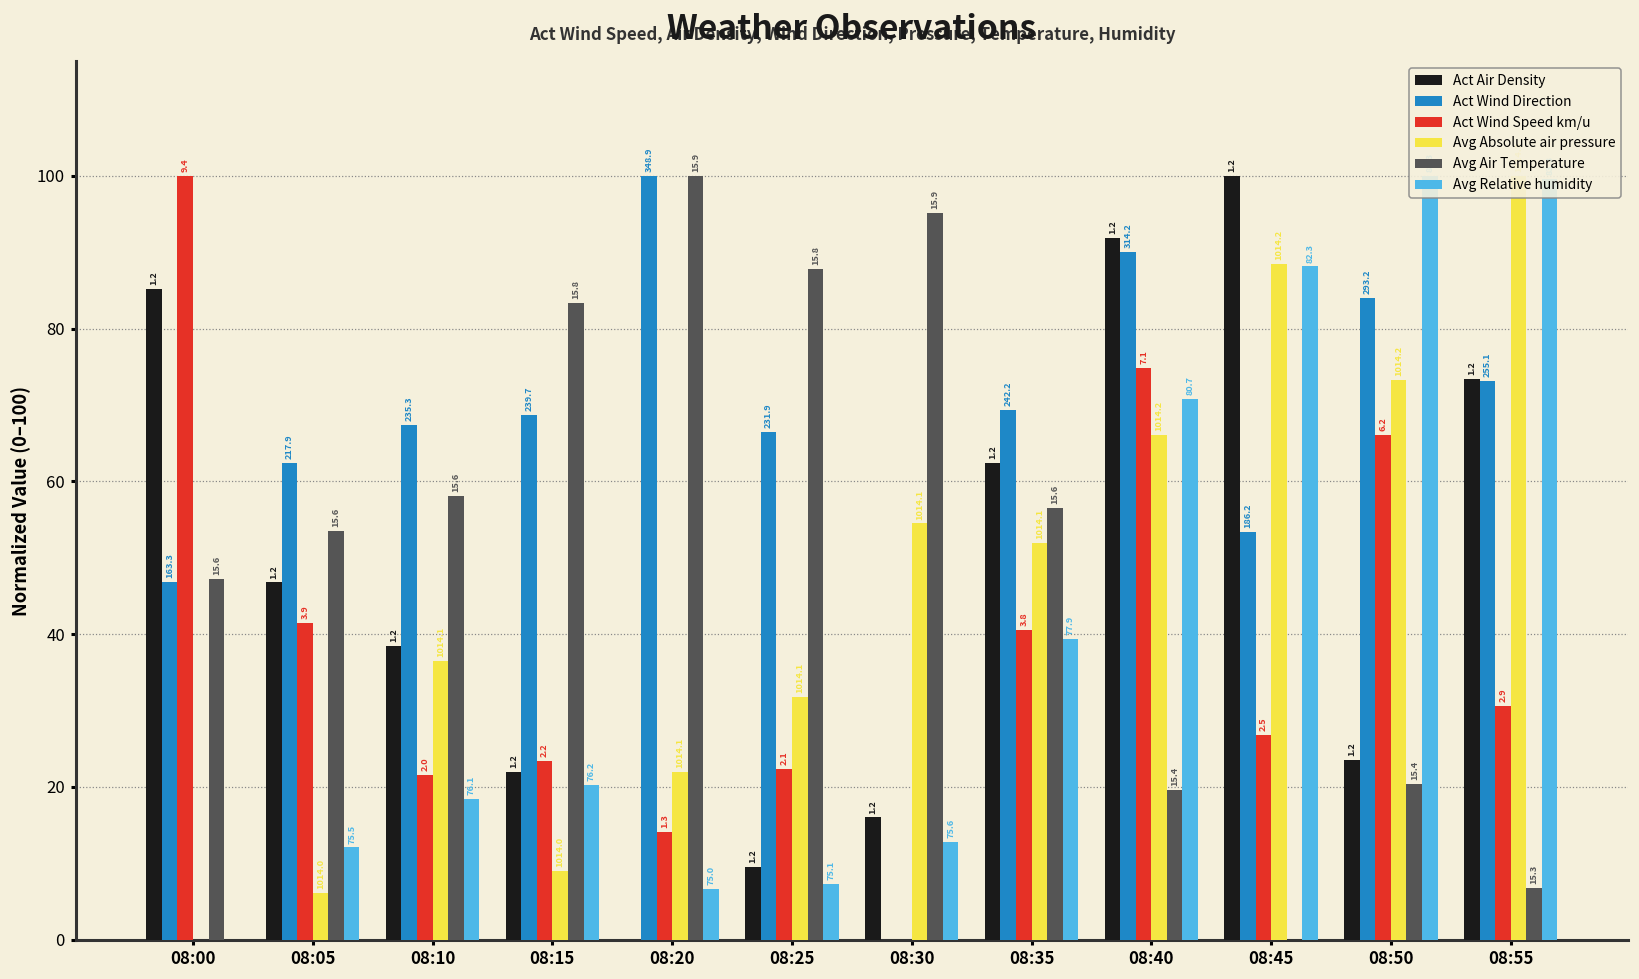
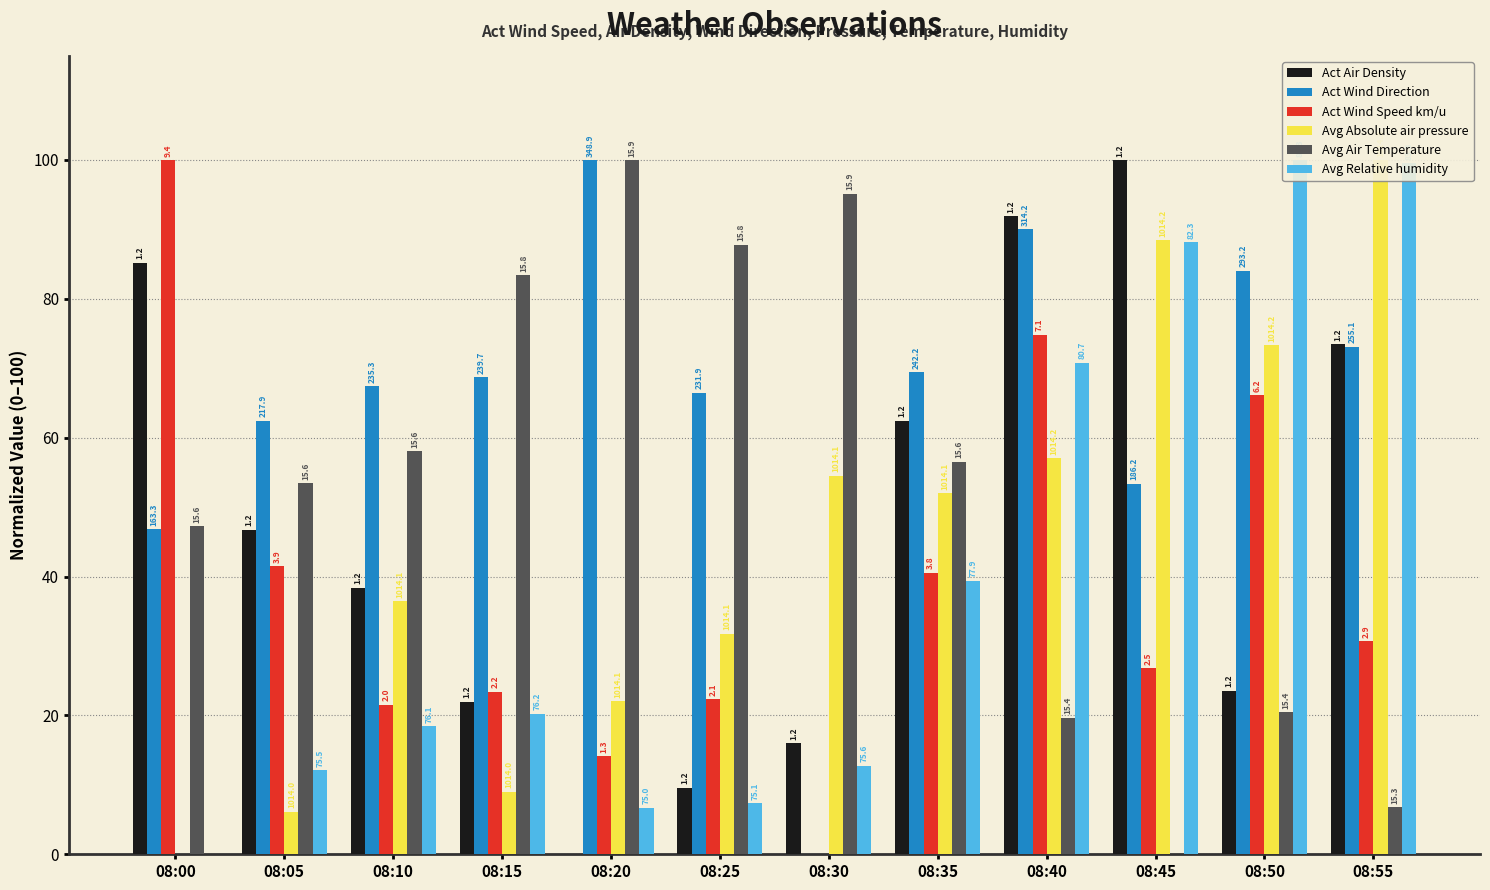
Avg Absolute air pressure, 08:40: 66 -> 57
